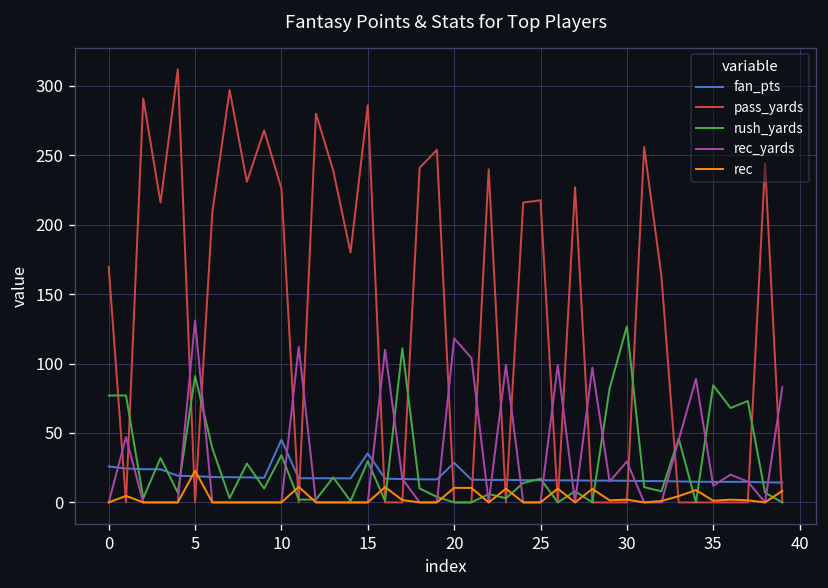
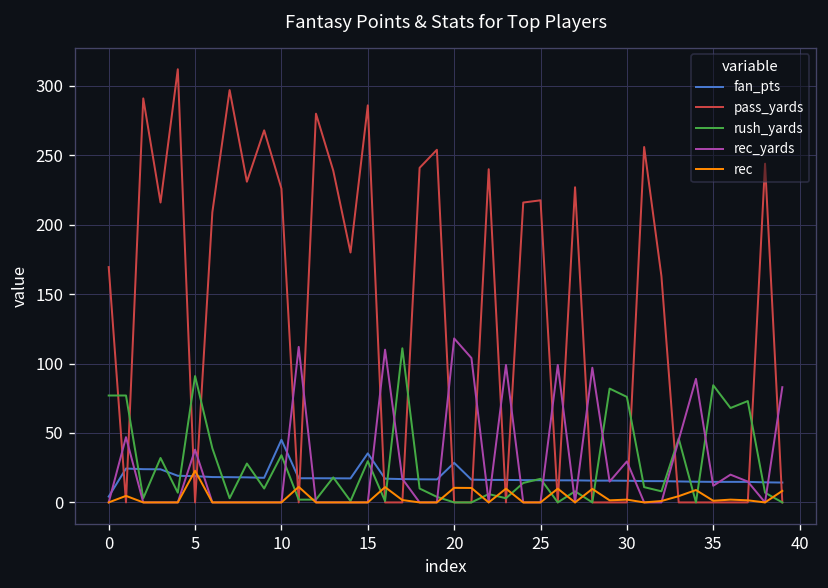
fan_pts, 0: 26 -> 4
rec_yards, 5: 131 -> 38
rush_yards, 30: 127 -> 76
